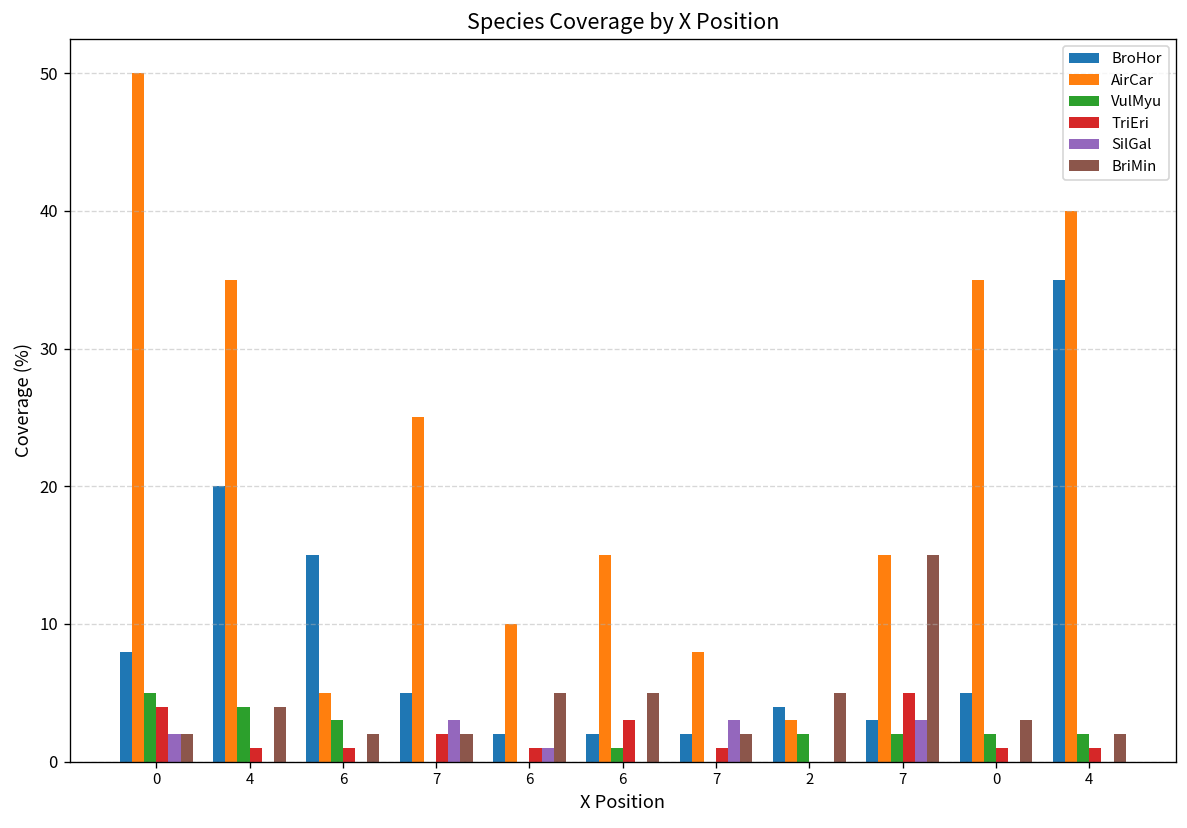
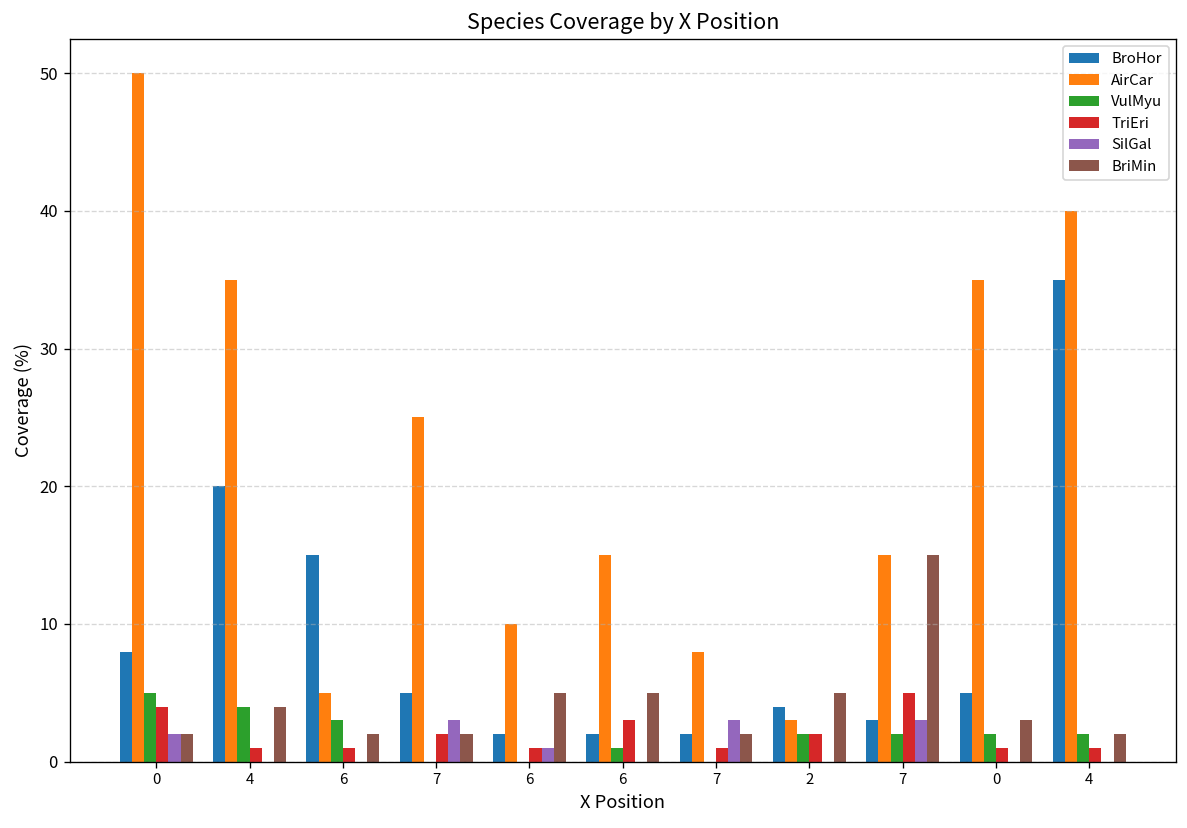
TriEri, 2: 0 -> 2
